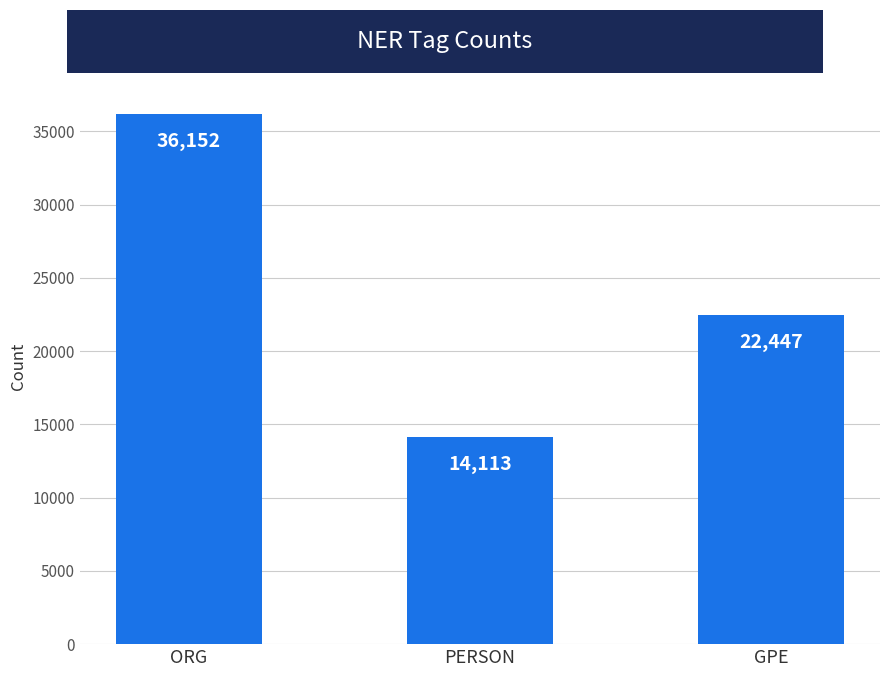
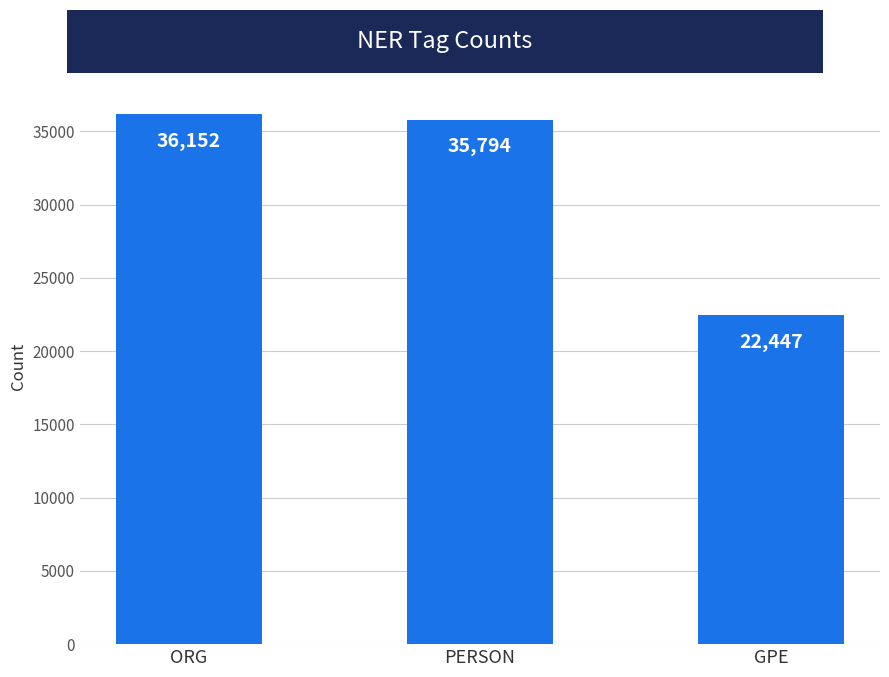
PERSON: 14,113 -> 35,794
